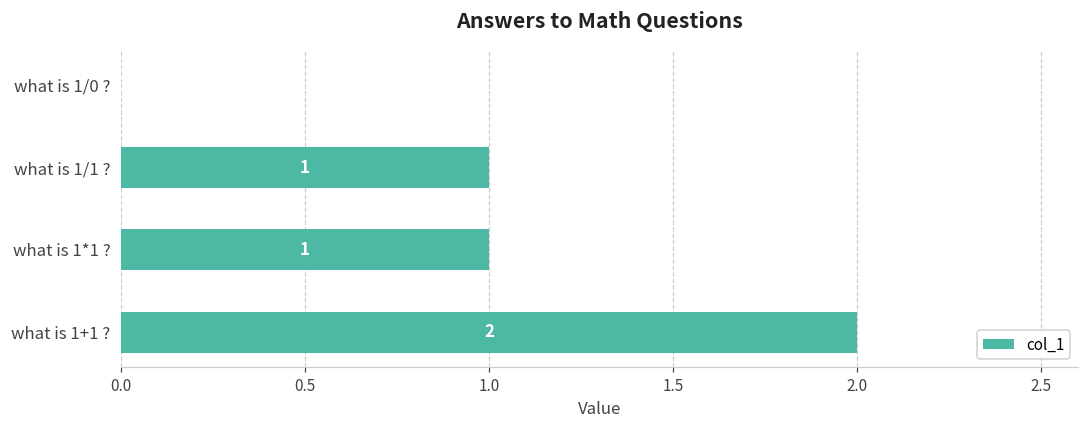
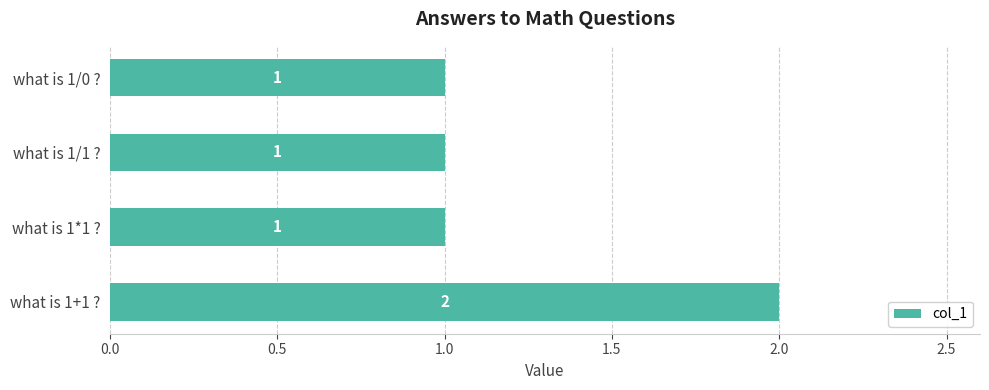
what is 1/0 ?: 0 -> 1
